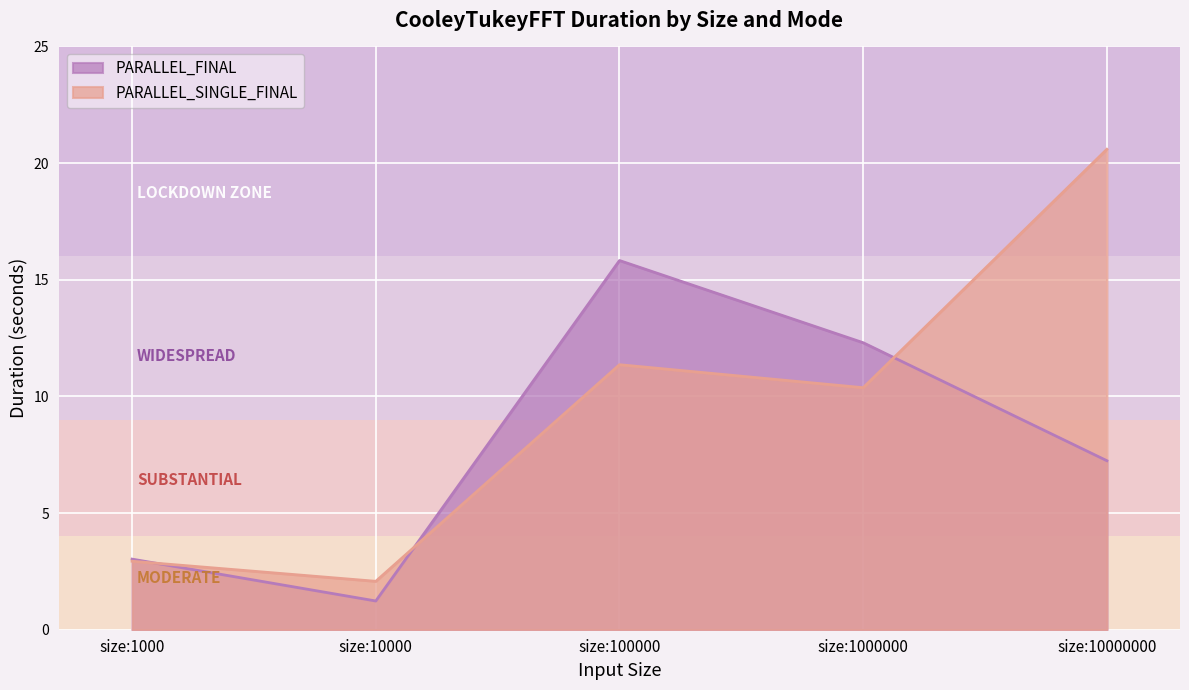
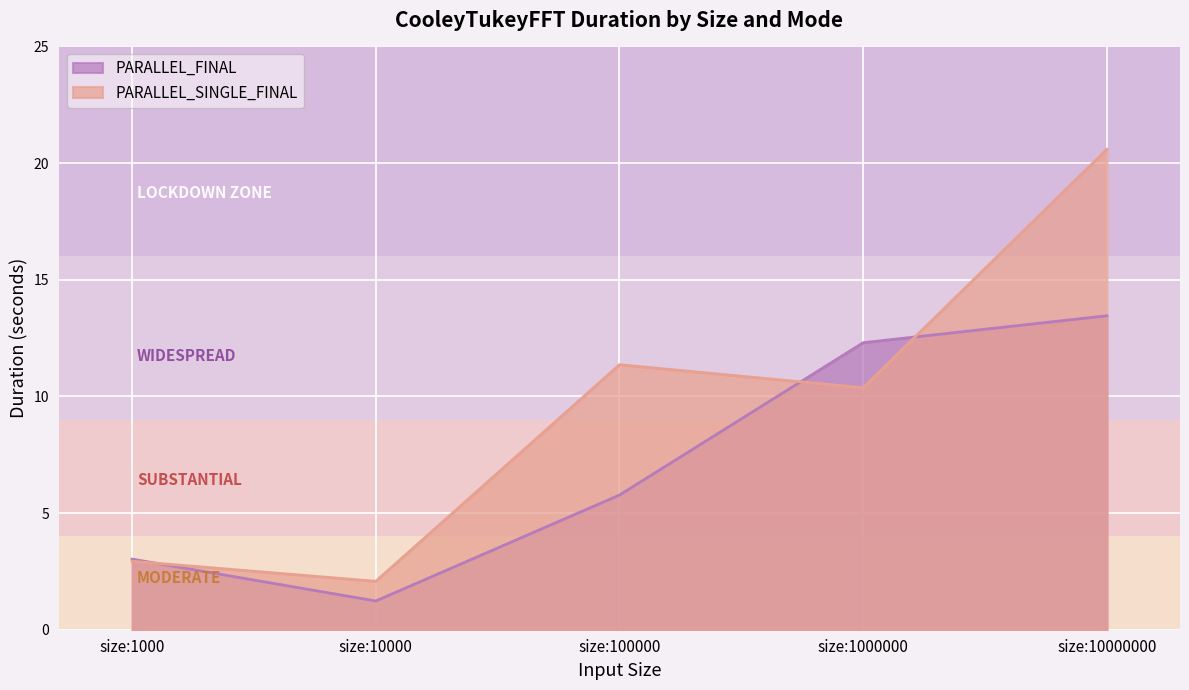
PARALLEL_FINAL, size:100000: 15.8 -> 5.8
PARALLEL_FINAL, size:10000000: 7.2 -> 13.5
